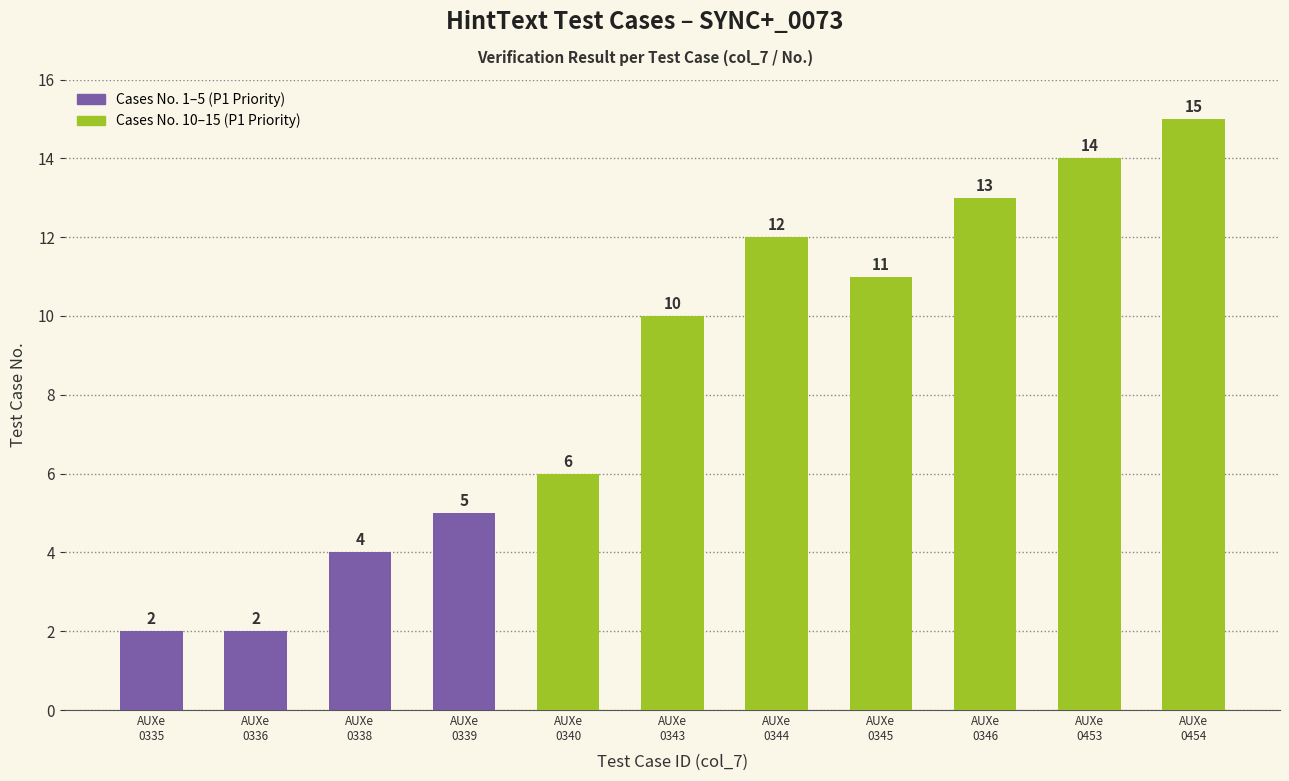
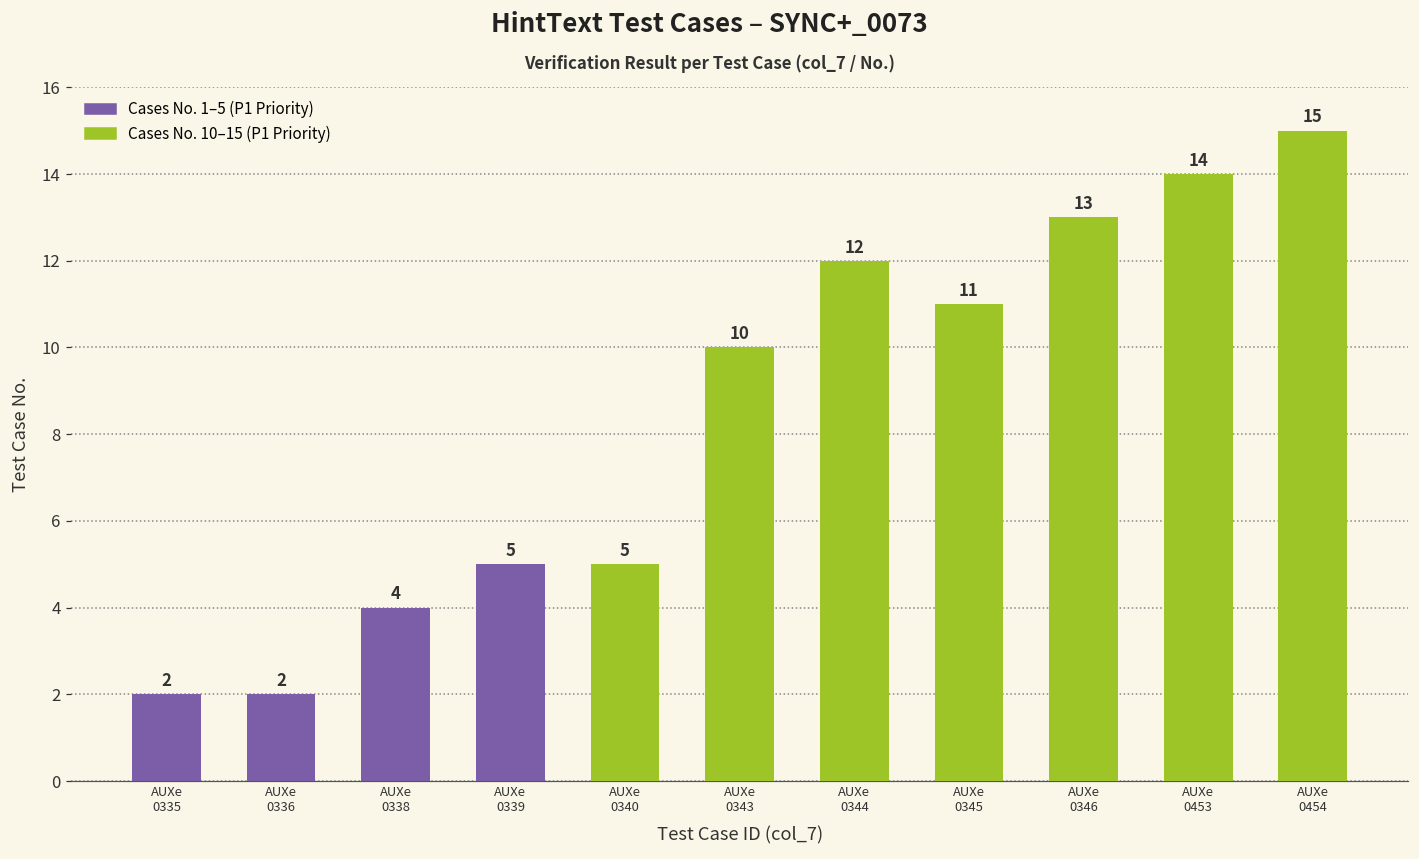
AUXe 0340: 6 -> 5
